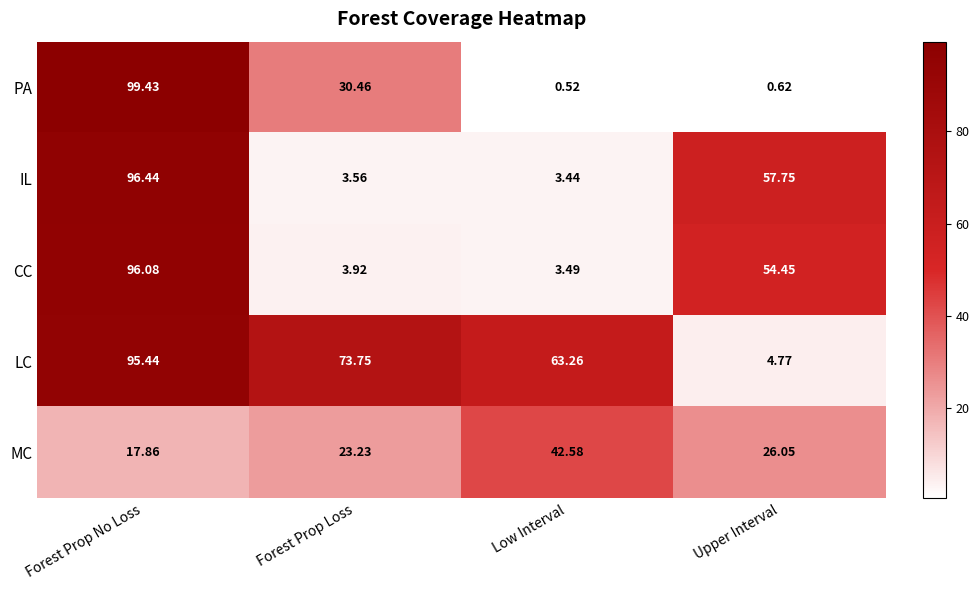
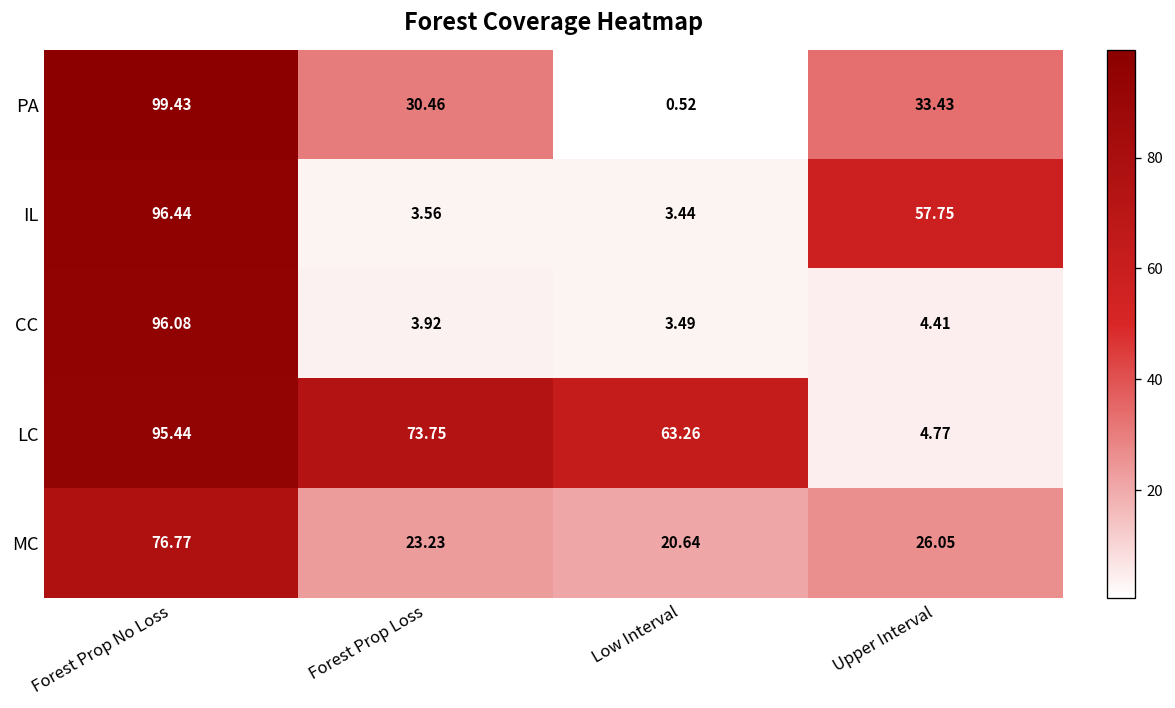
PA, Upper Interval: 0.62 -> 33.43
CC, Upper Interval: 54.45 -> 4.41
MC, Forest Prop No Loss: 17.86 -> 76.77
MC, Low Interval: 42.58 -> 20.64
